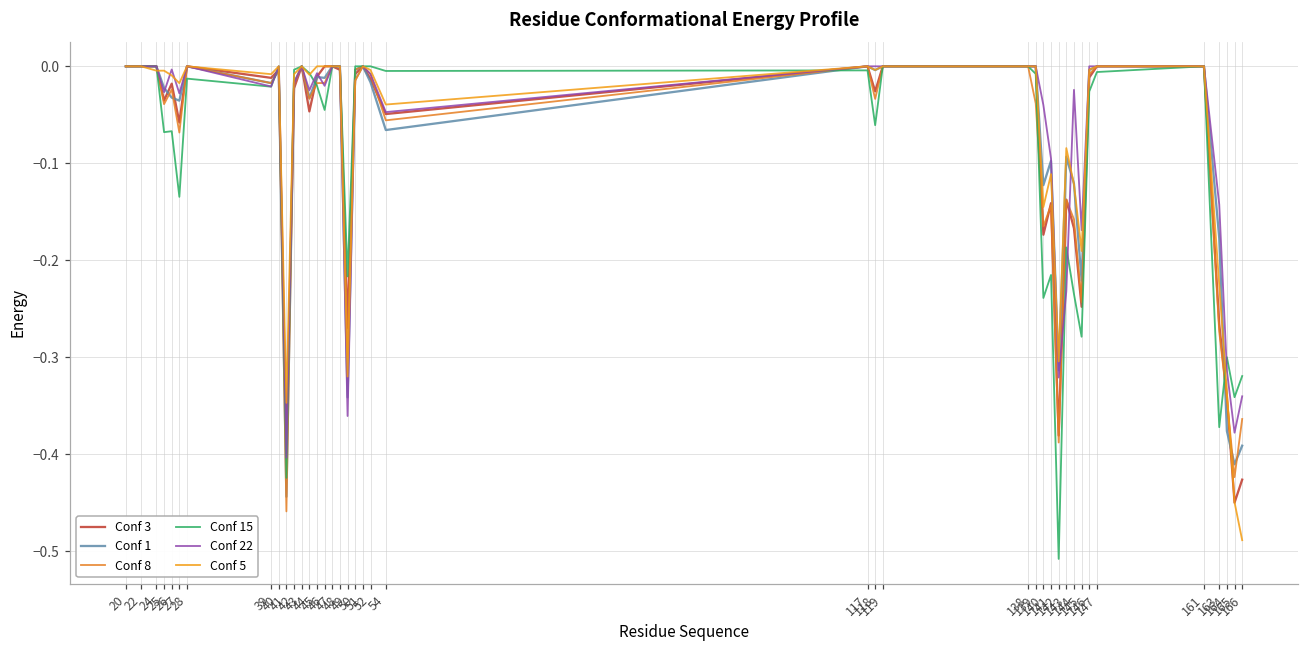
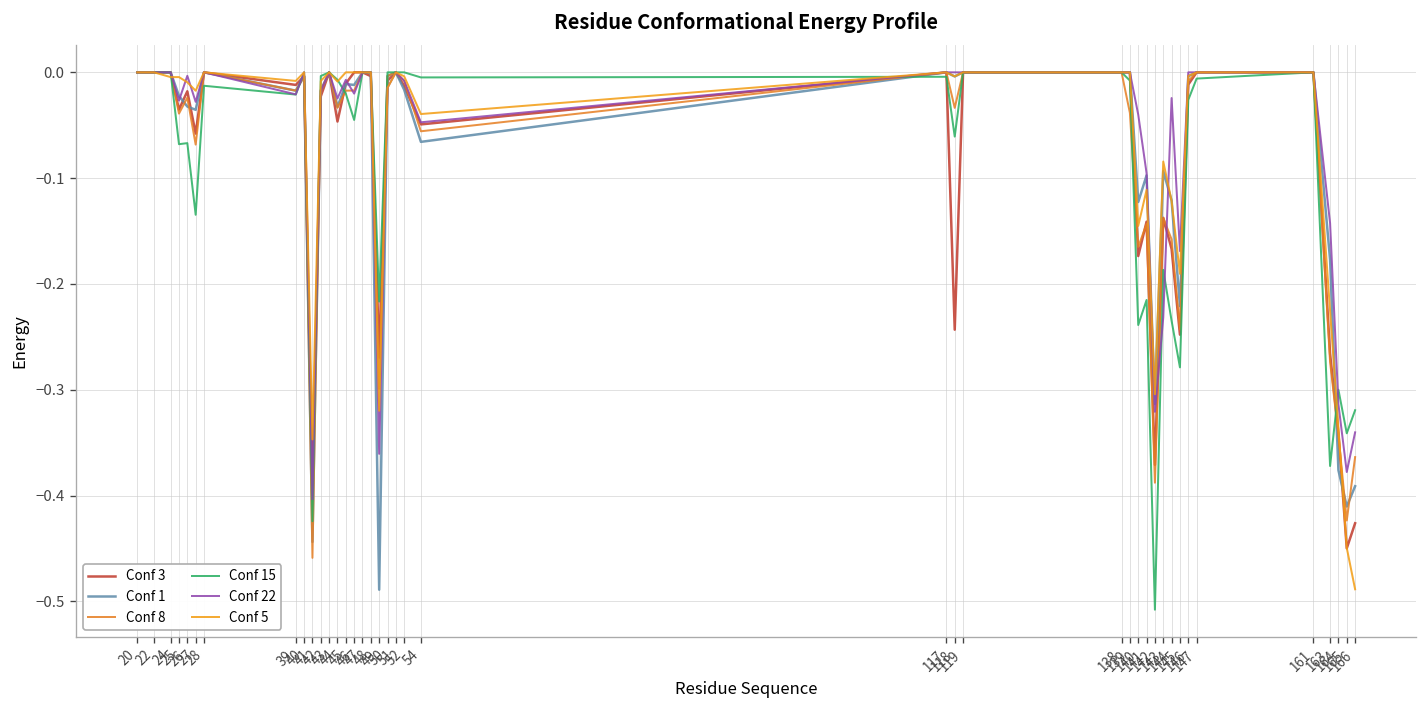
Conf 1, 49: -0.34 -> -0.49
Conf 3, 118: -0.03 -> -0.24
Conf 3, 142: -0.38 -> -0.37
